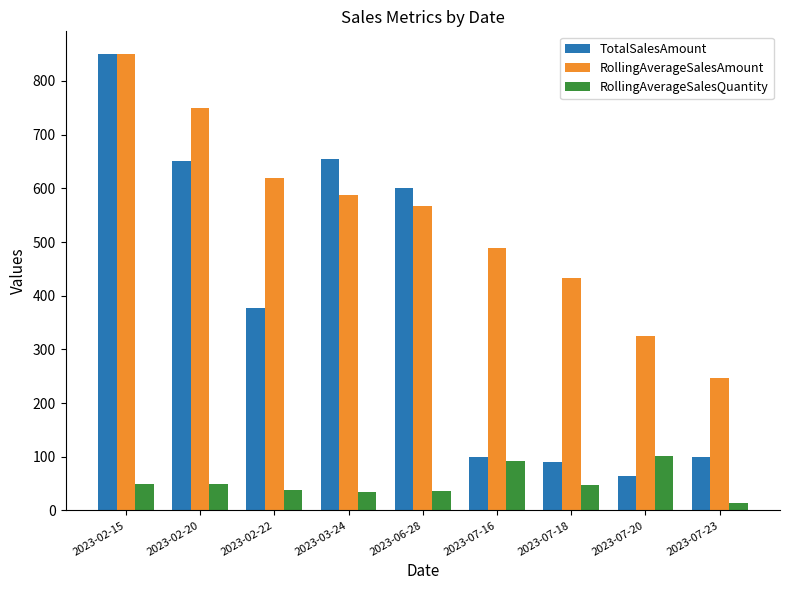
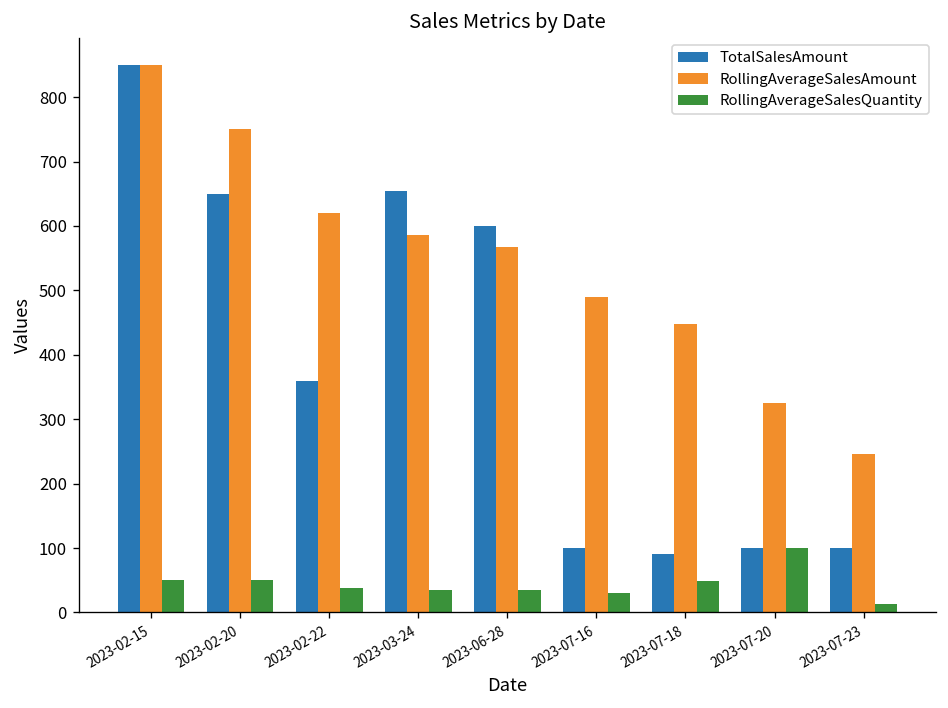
TotalSalesAmount, 2023-02-22: 380 -> 360
RollingAverageSalesQuantity, 2023-07-16: 90 -> 30
RollingAverageSalesAmount, 2023-07-18: 430 -> 450
TotalSalesAmount, 2023-07-20: 60 -> 100
